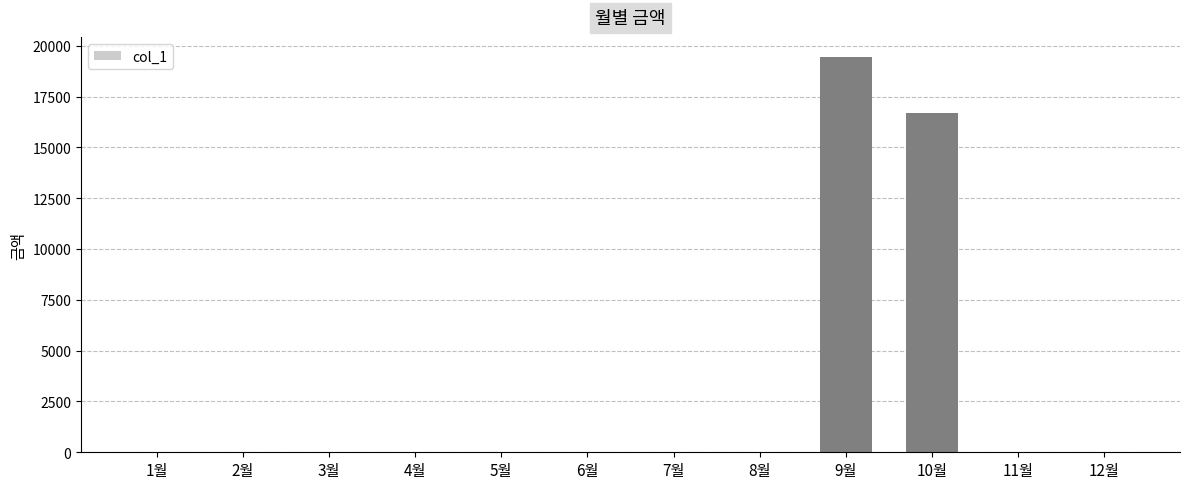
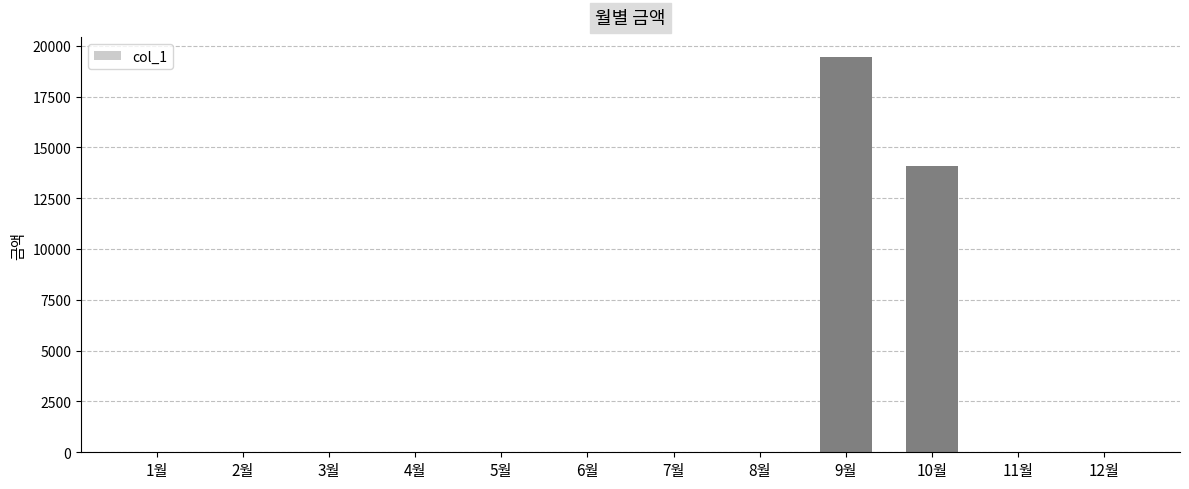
10월: 16700 -> 14100
